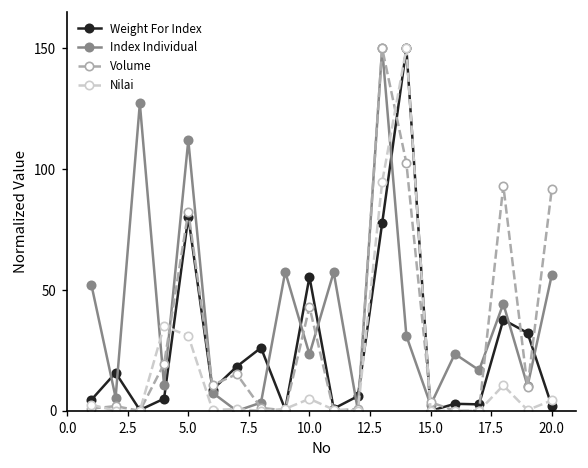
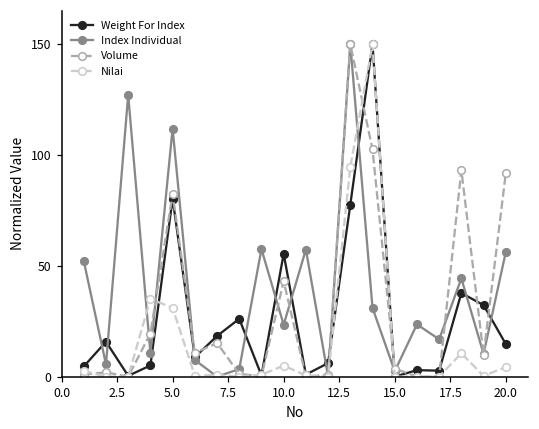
Weight For Index, 20.0: 2 -> 15
